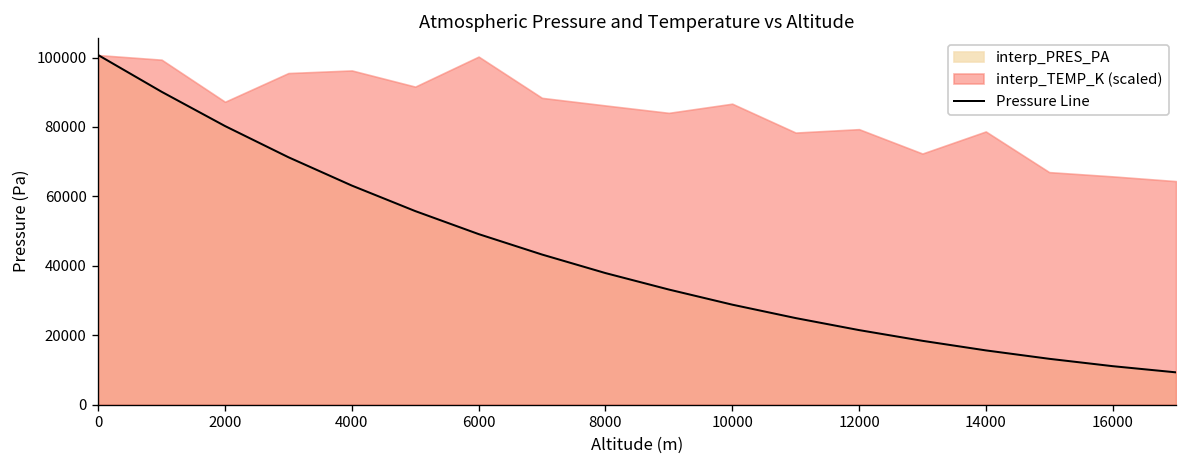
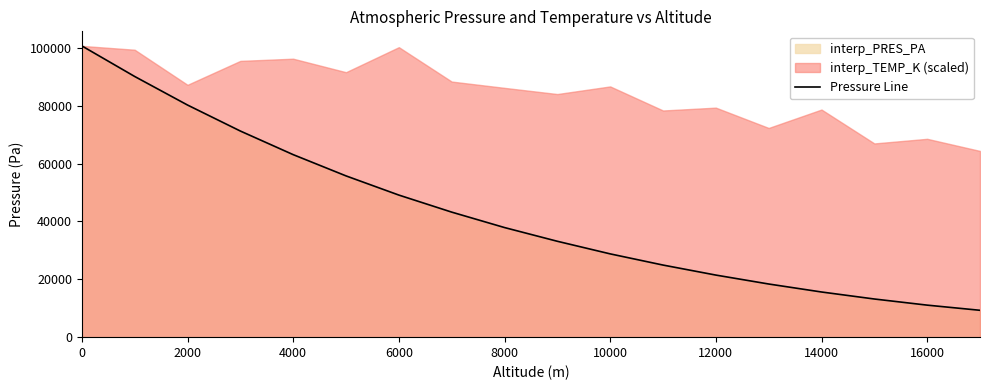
interp_TEMP_K (scaled), 16000: 66000 -> 69000
